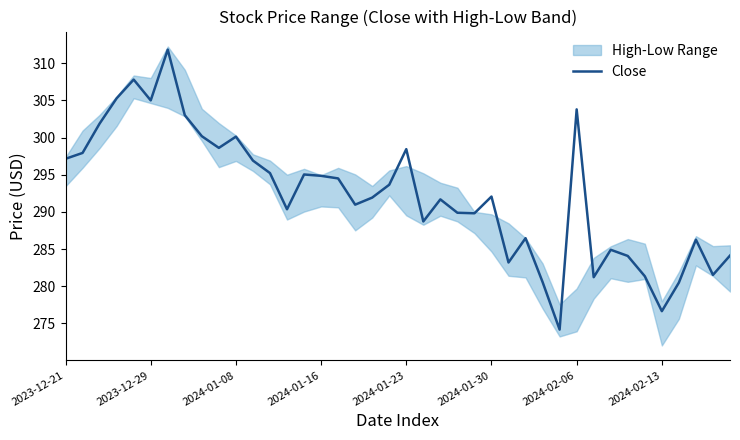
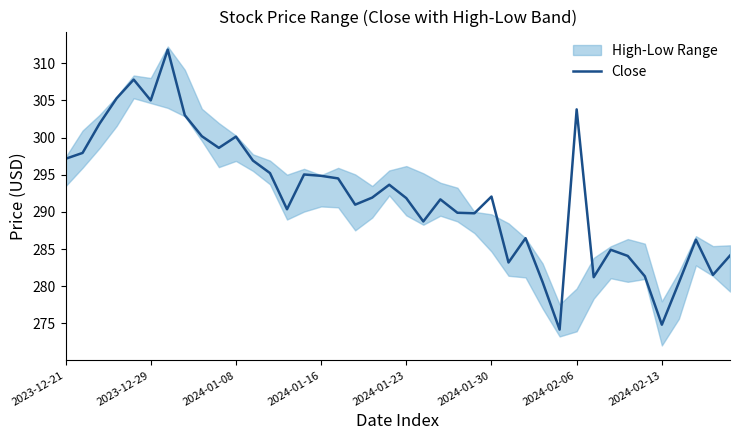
Close, 2024-01-23: 298 -> 292
Close, 2024-02-13: 277 -> 275
